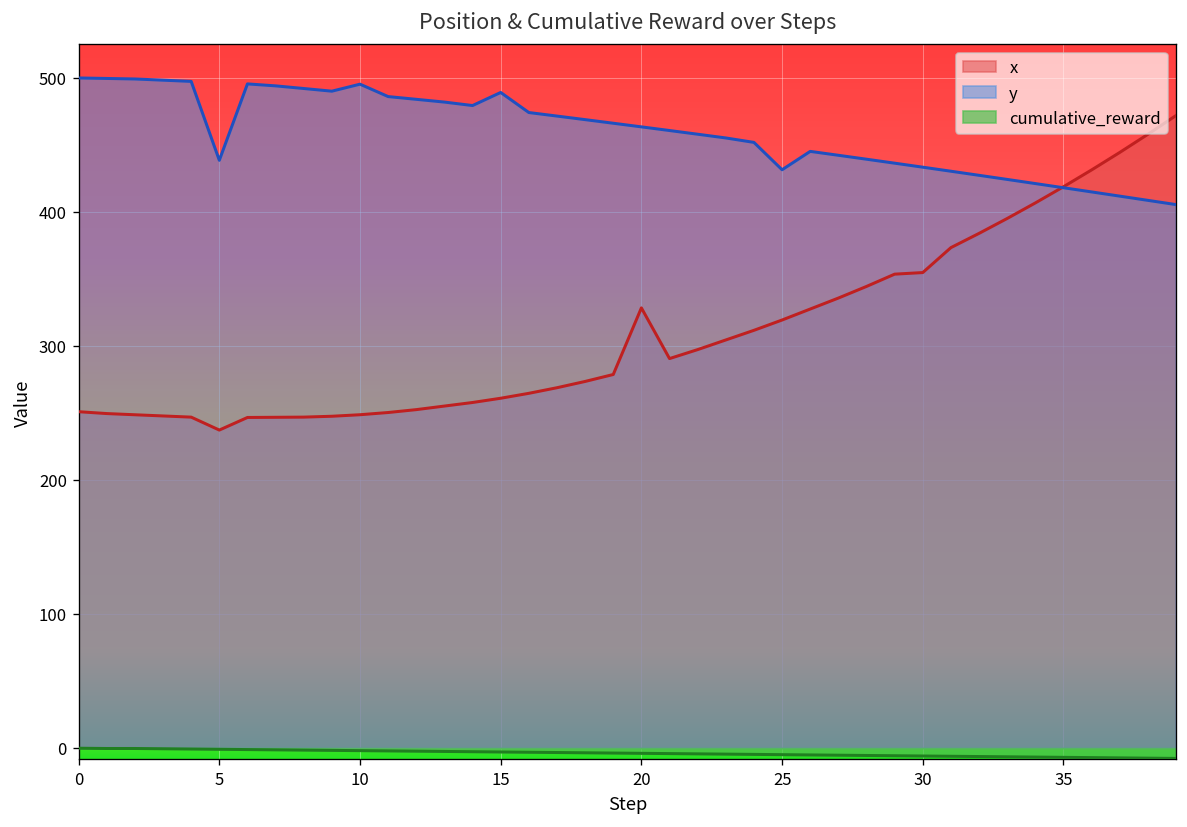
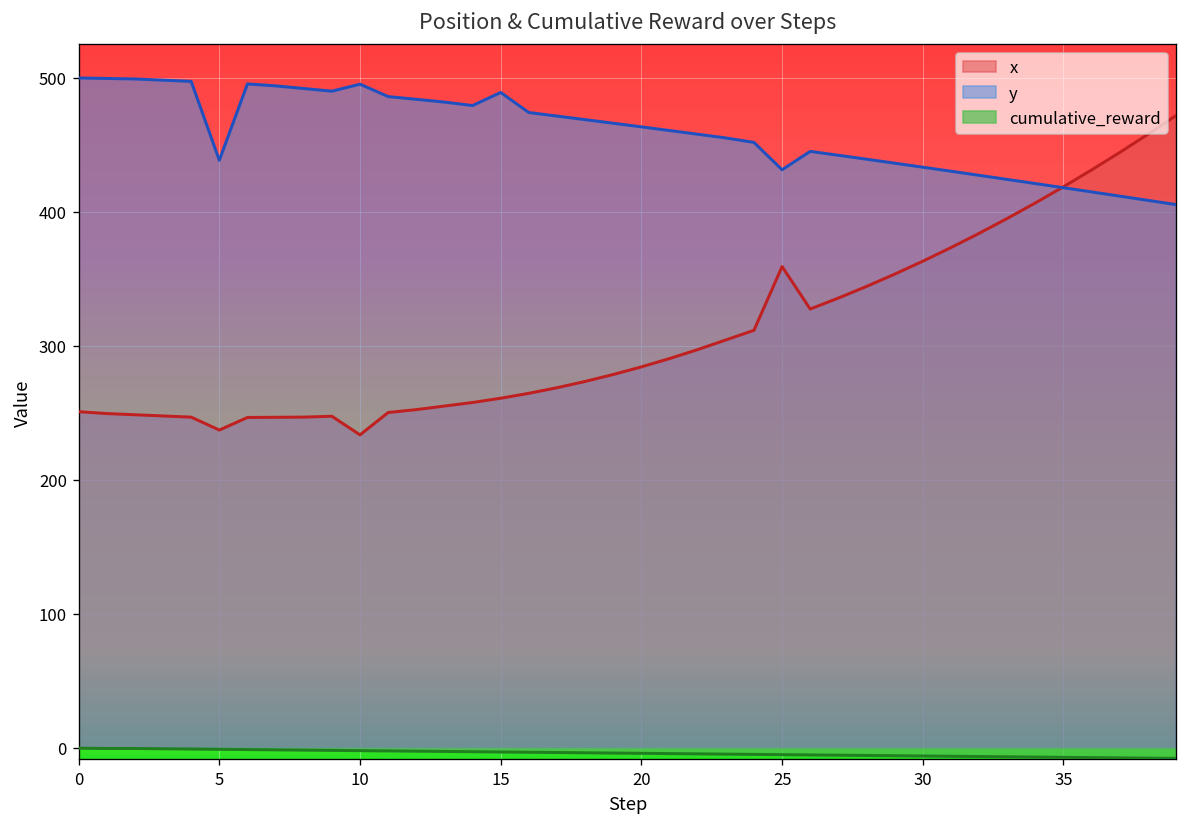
x, 10: 249 -> 233
x, 20: 328 -> 284
x, 25: 319 -> 359
x, 30: 355 -> 363
